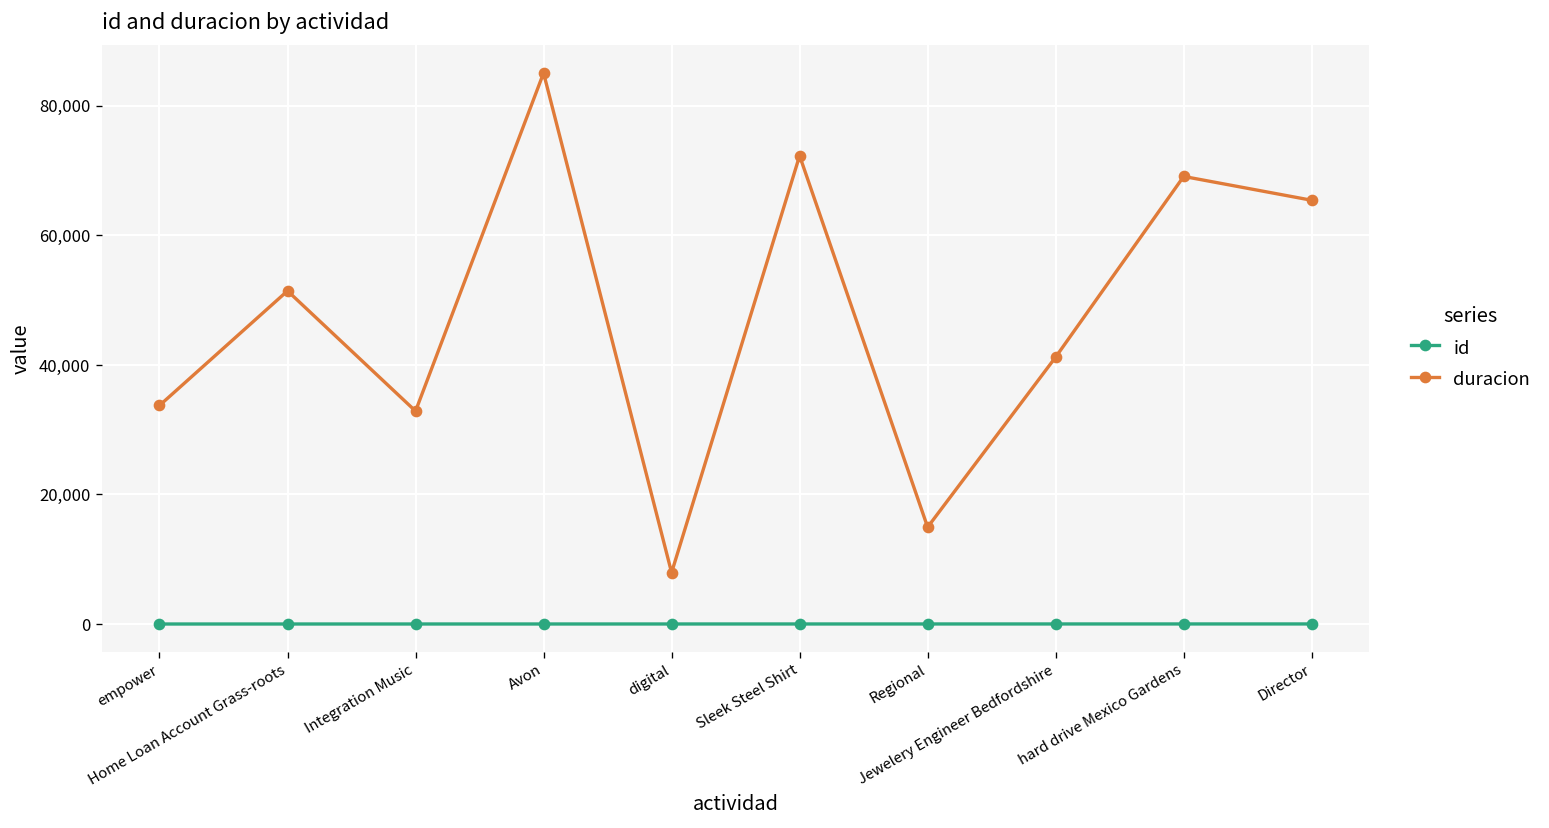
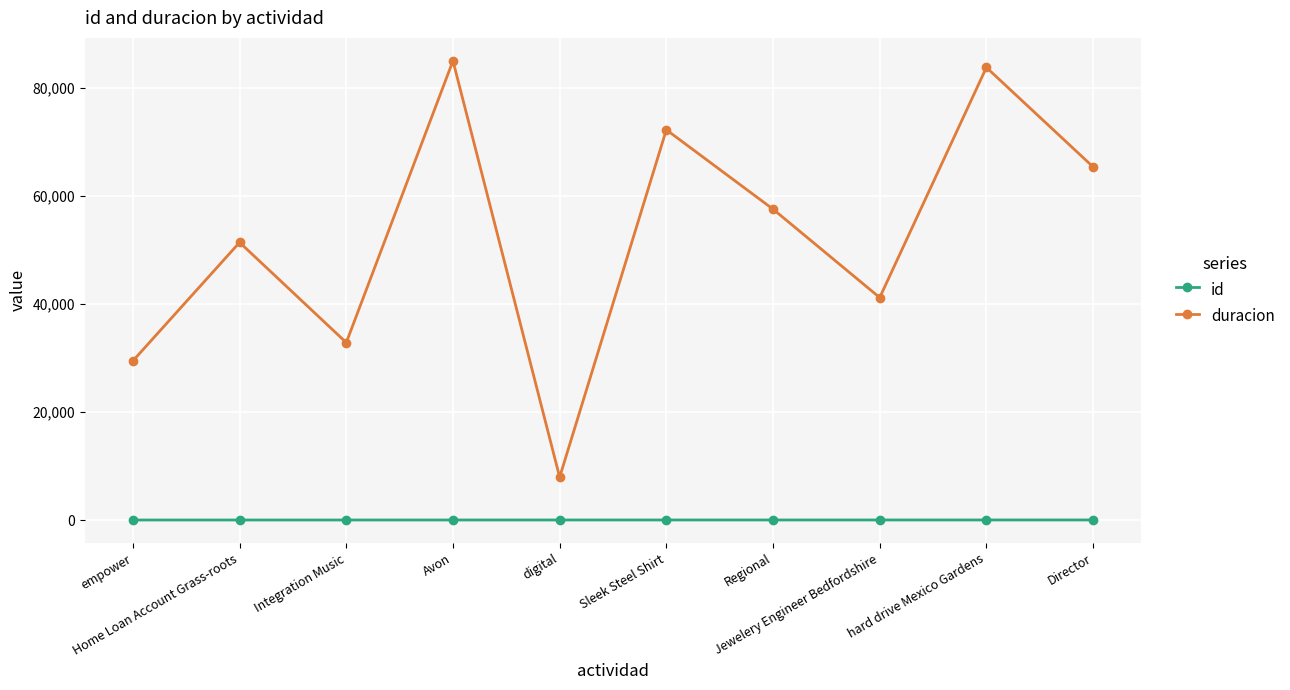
duracion, empower: 34,000 -> 29,000
duracion, Regional: 15,000 -> 58,000
duracion, hard drive Mexico Gardens: 69,000 -> 84,000
